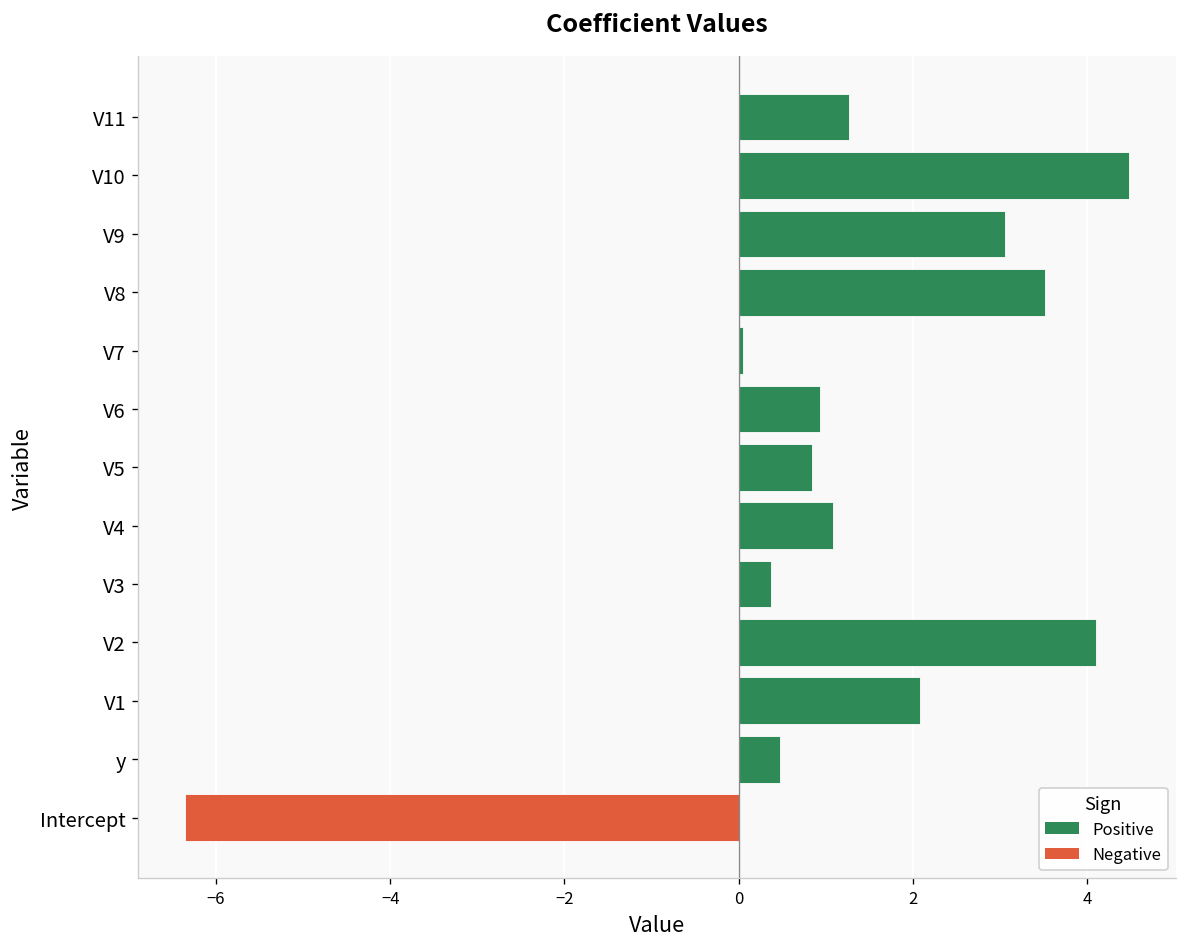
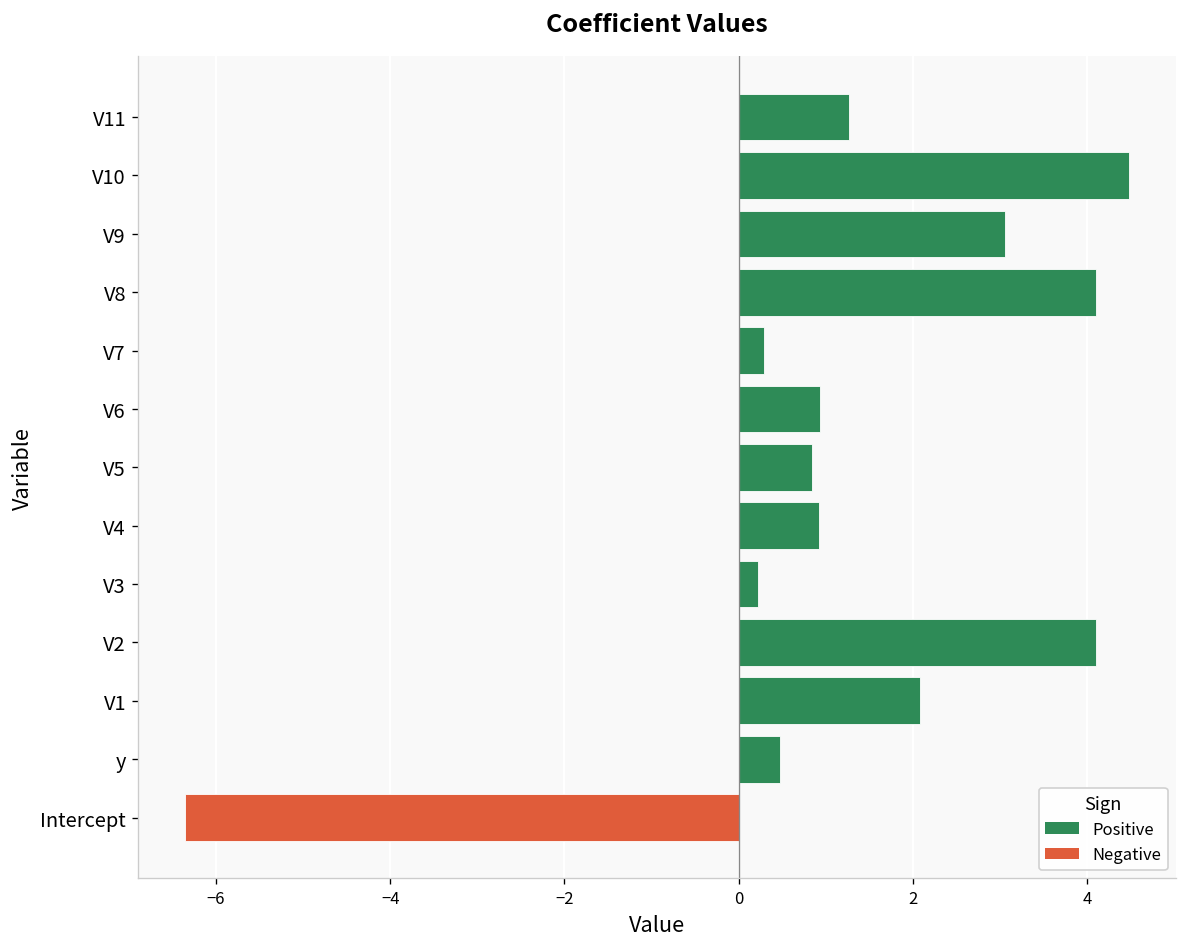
V8: 3.5 -> 4.1
V7: 0.0 -> 0.3
V4: 1.1 -> 0.9
V3: 0.4 -> 0.2
